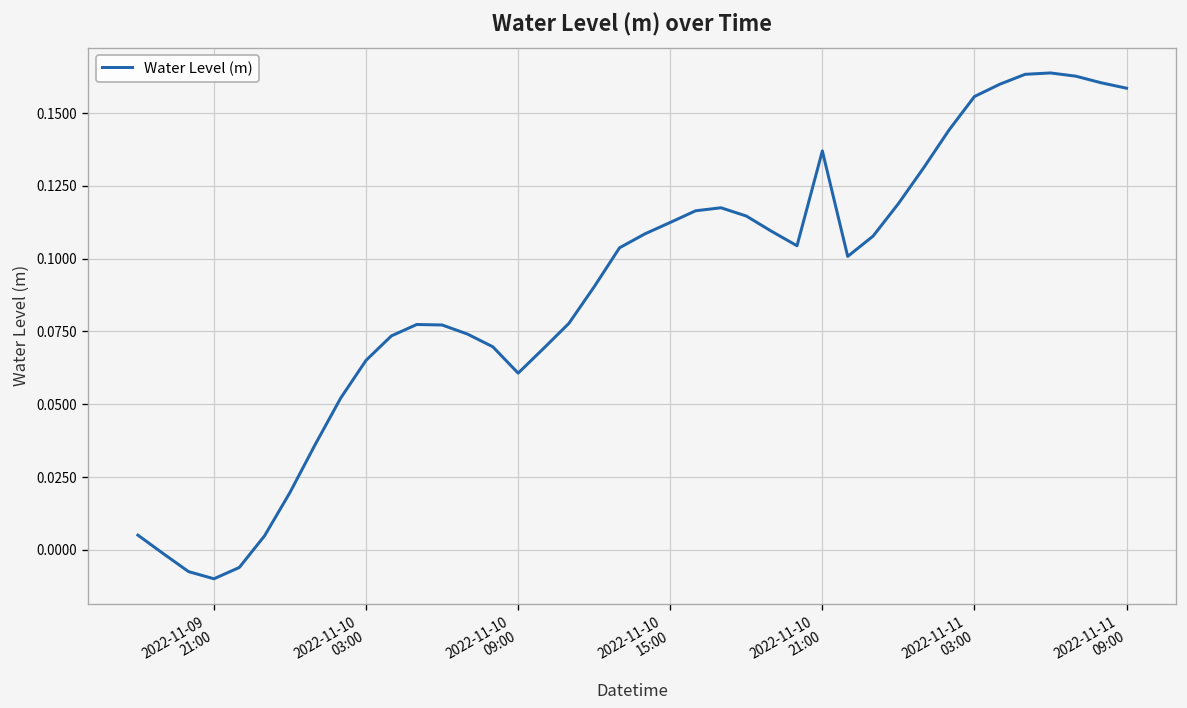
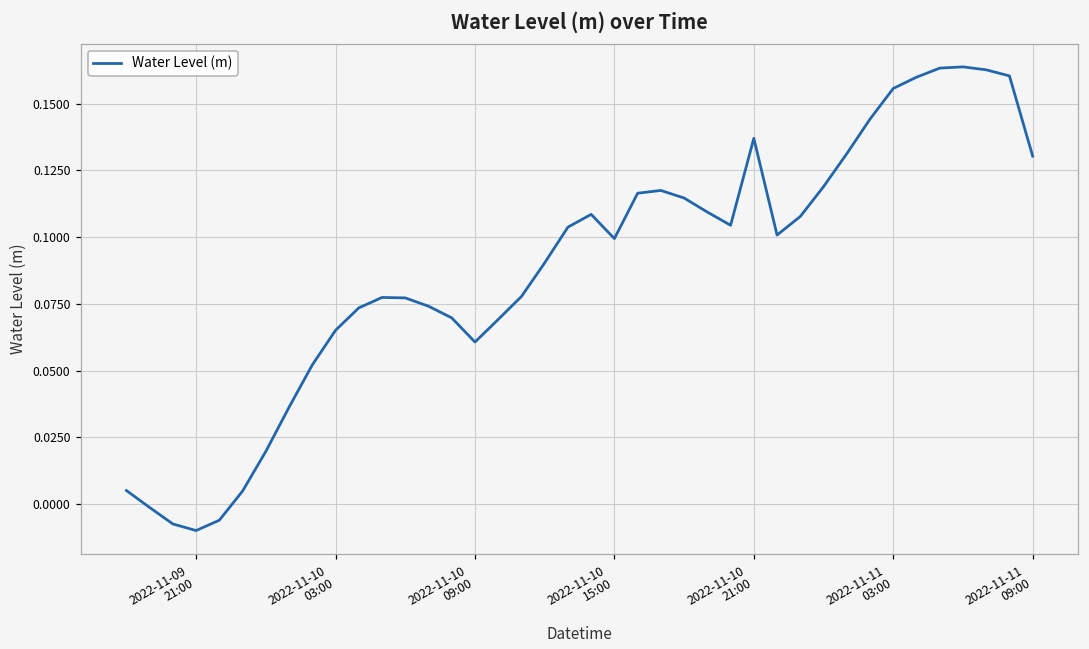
2022-11-10 15:00: 0.112 -> 0.099
2022-11-11 09:00: 0.159 -> 0.130
